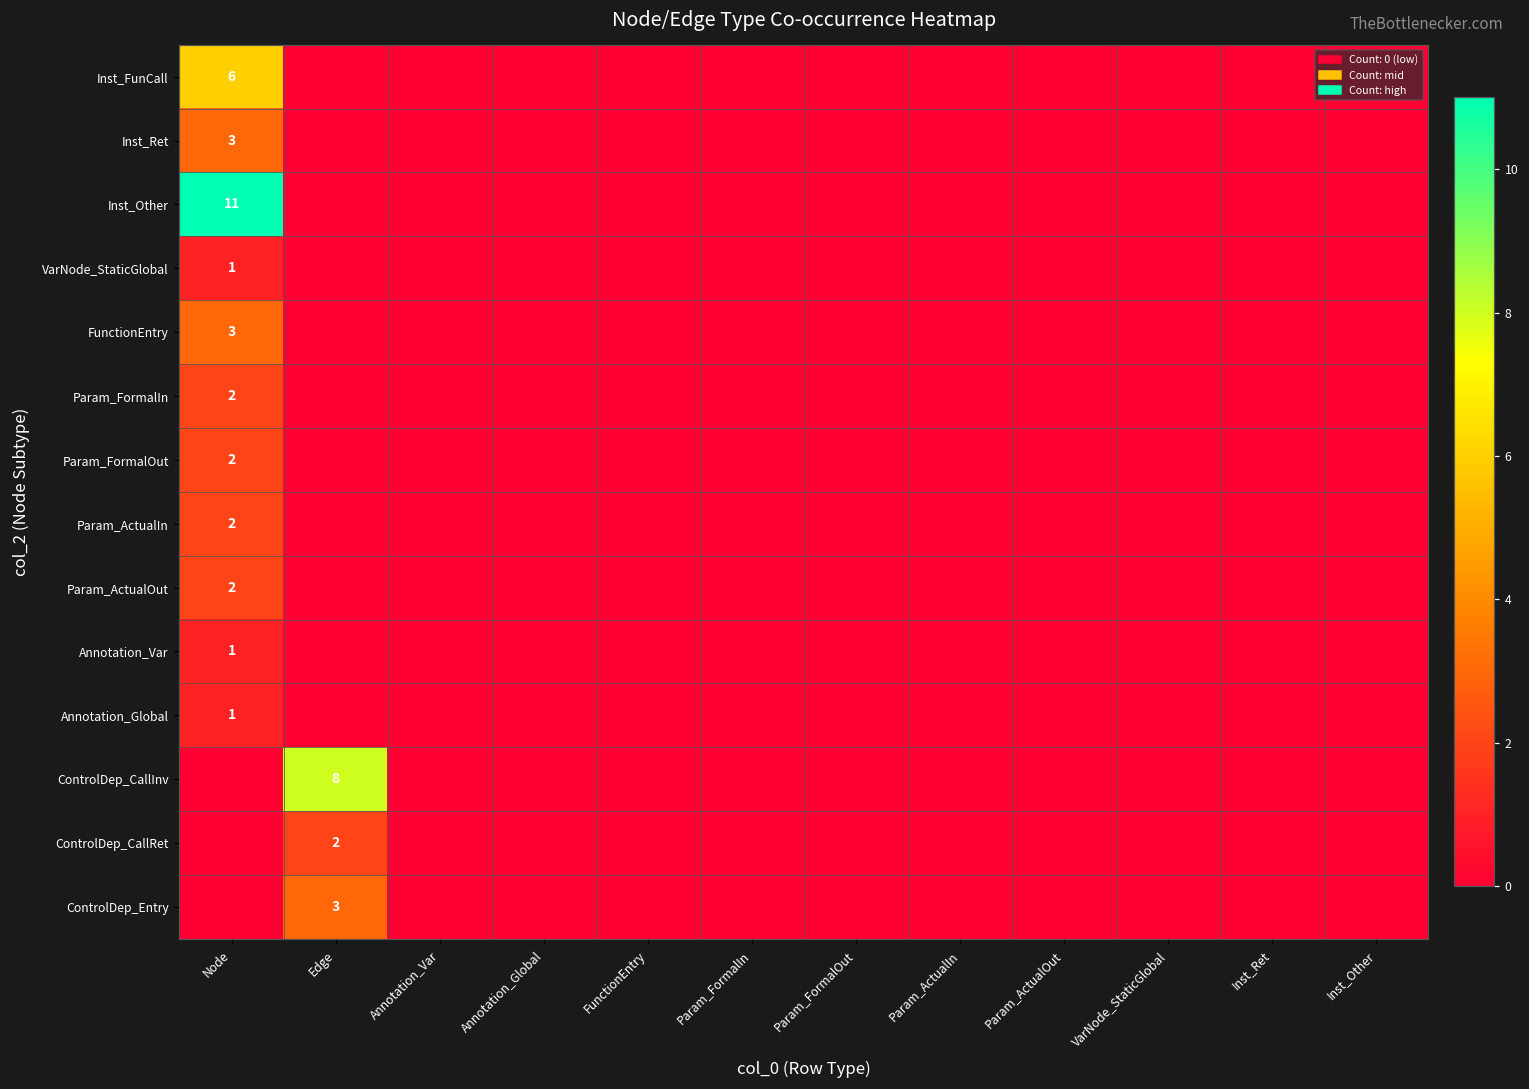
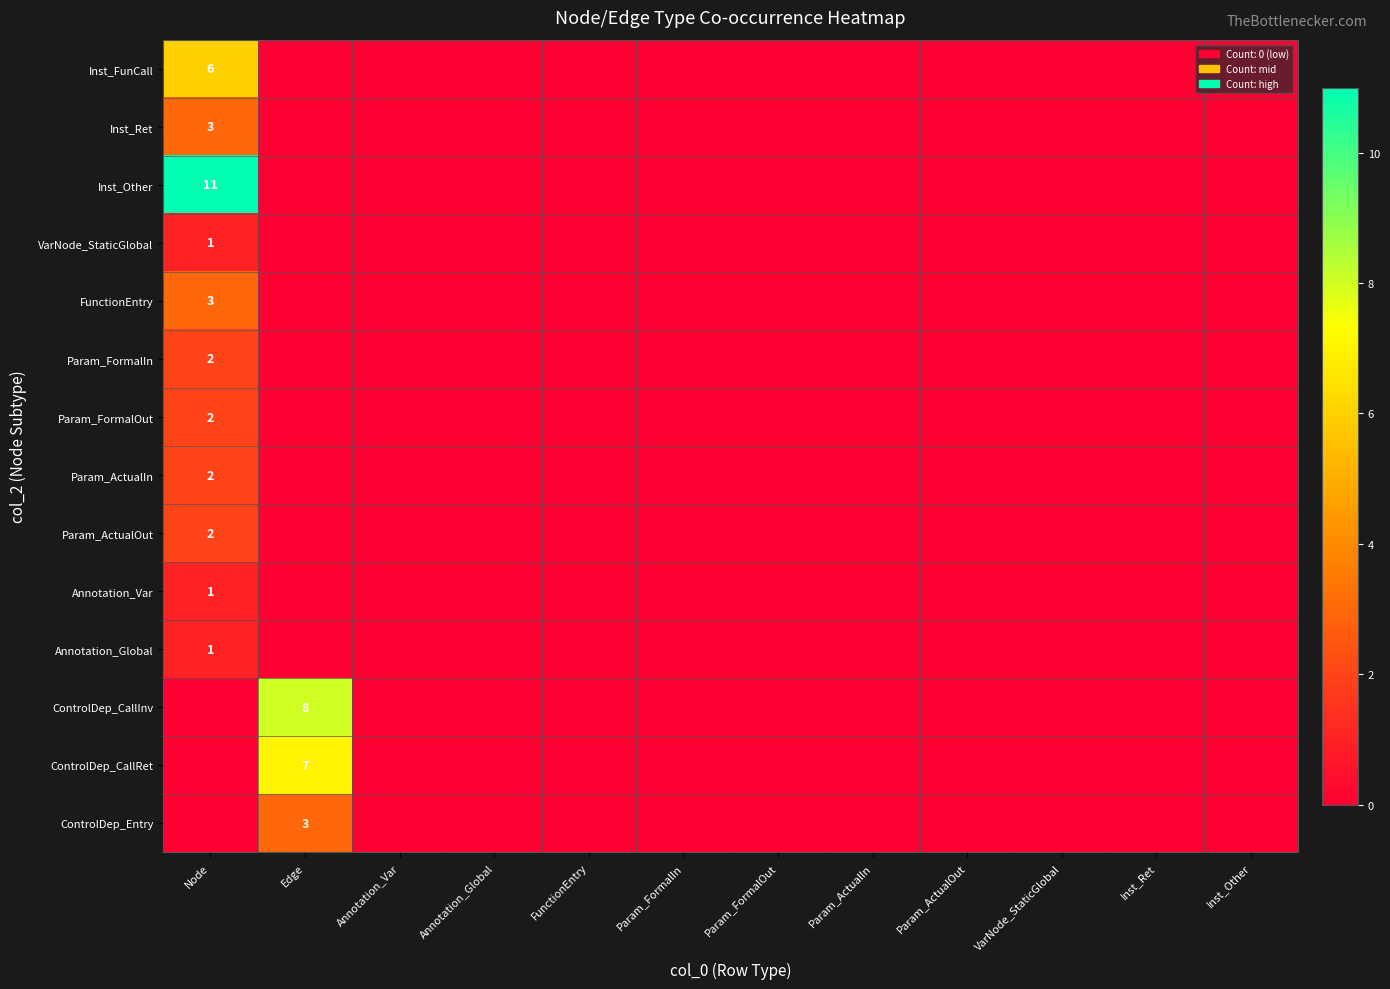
ControlDep_CallRet, Edge: 2 -> 7
